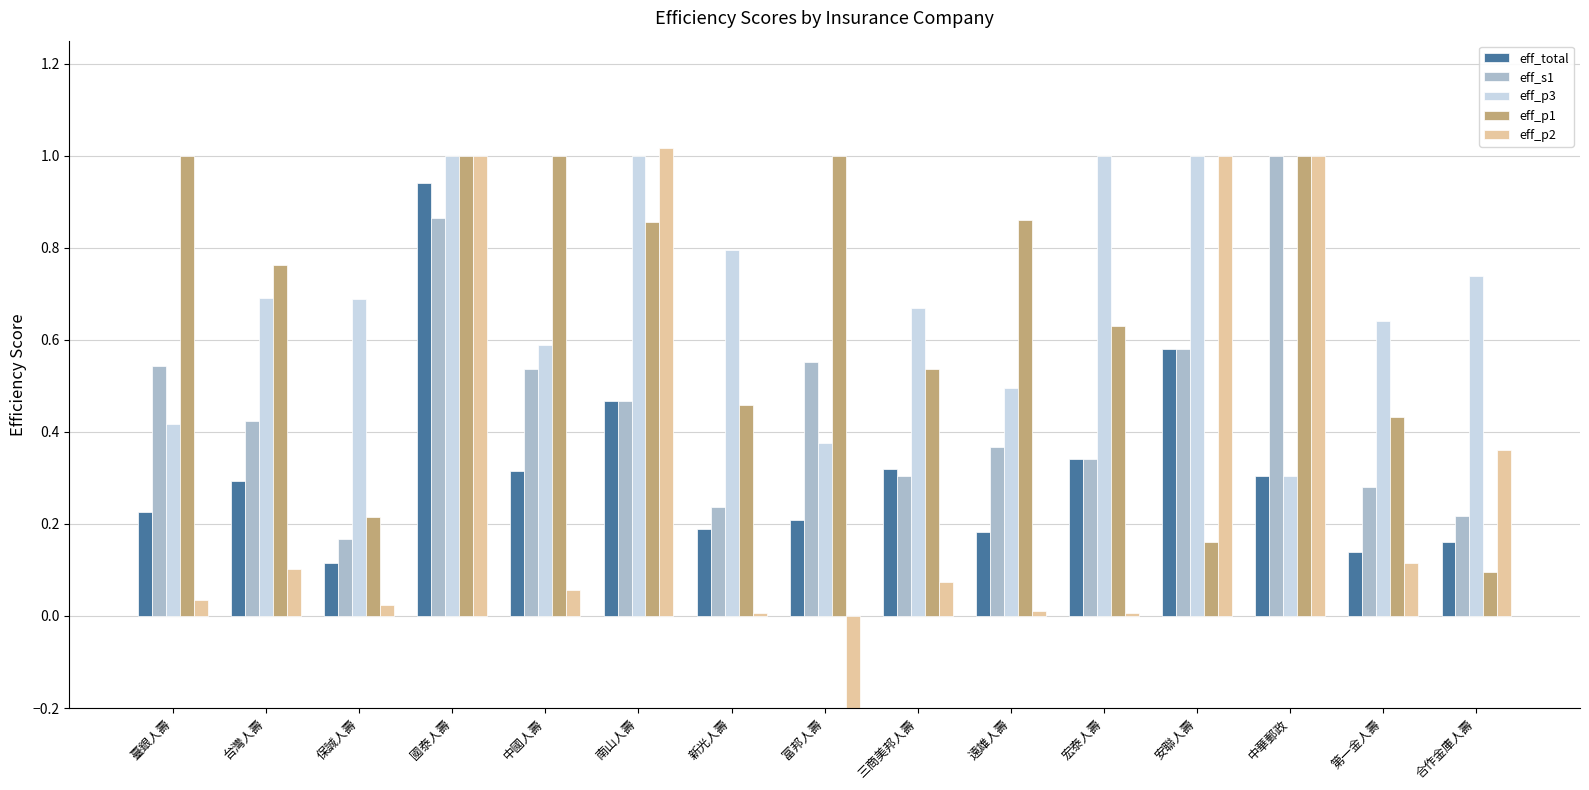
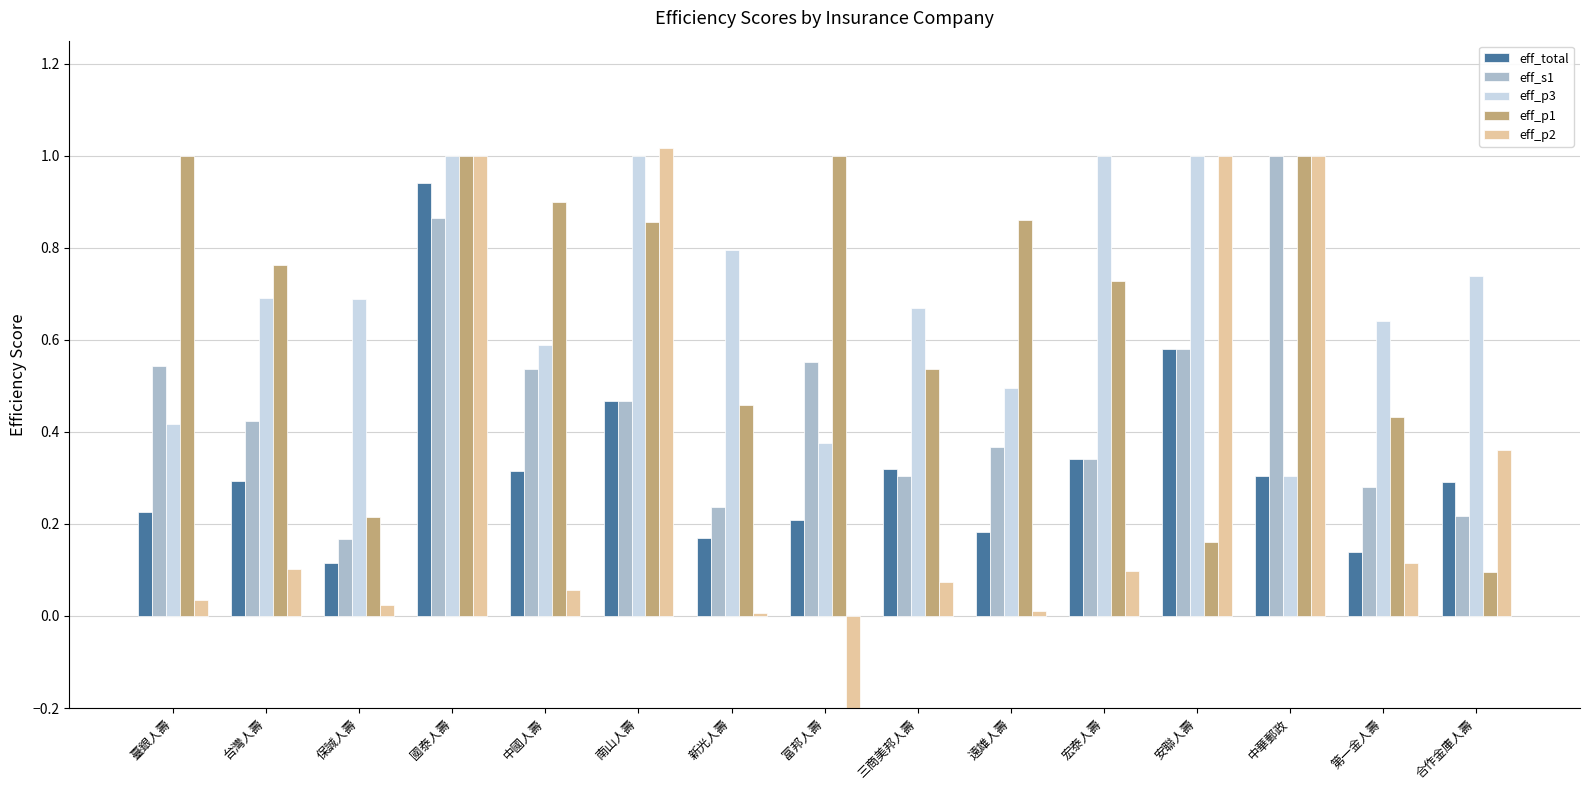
eff_p1, 中國人壽: 1.0 -> 0.9
eff_total, 新光人壽: 0.19 -> 0.17
eff_p1, 宏泰人壽: 0.63 -> 0.73
eff_p2, 宏泰人壽: 0.01 -> 0.10
eff_total, 合作金庫人壽: 0.16 -> 0.29
